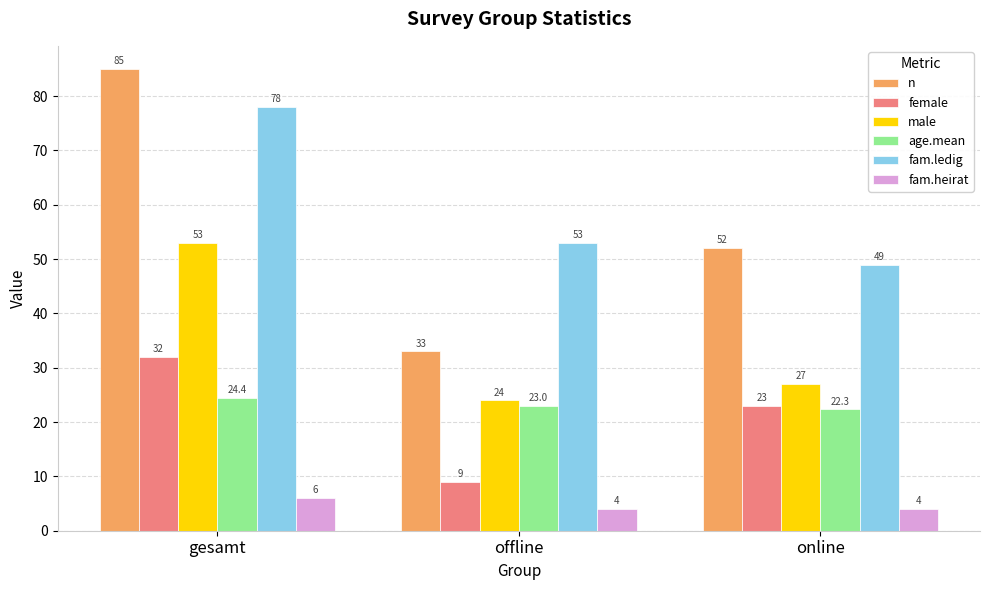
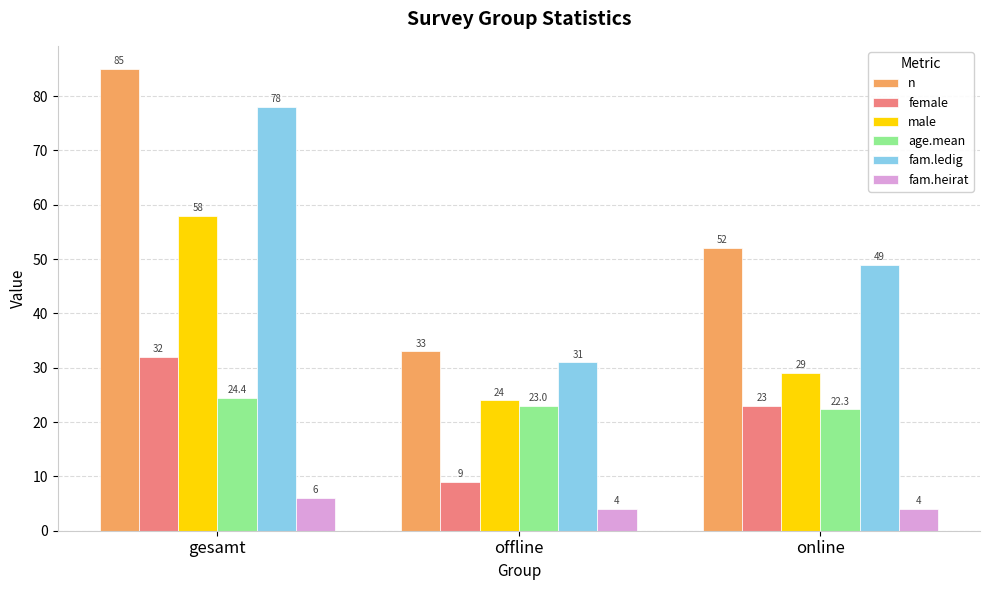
male, gesamt: 53 -> 58
fam.ledig, offline: 53 -> 31
male, online: 27 -> 29
